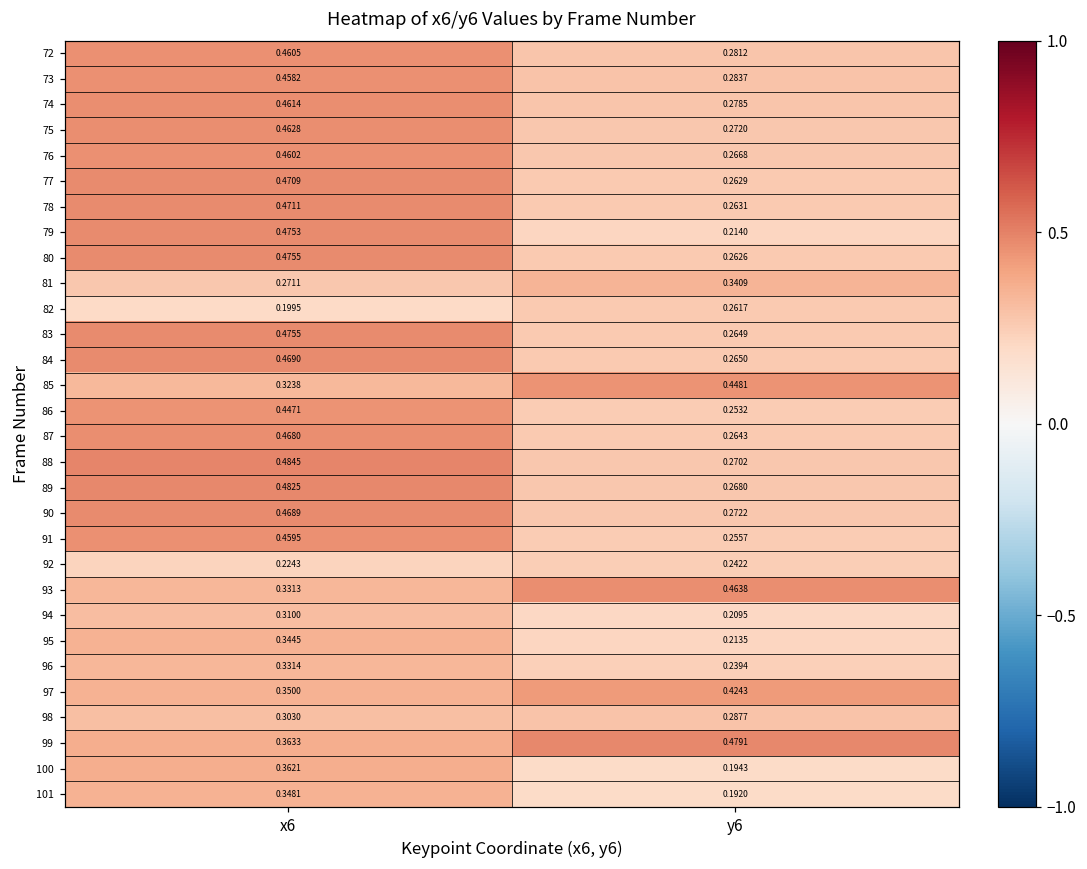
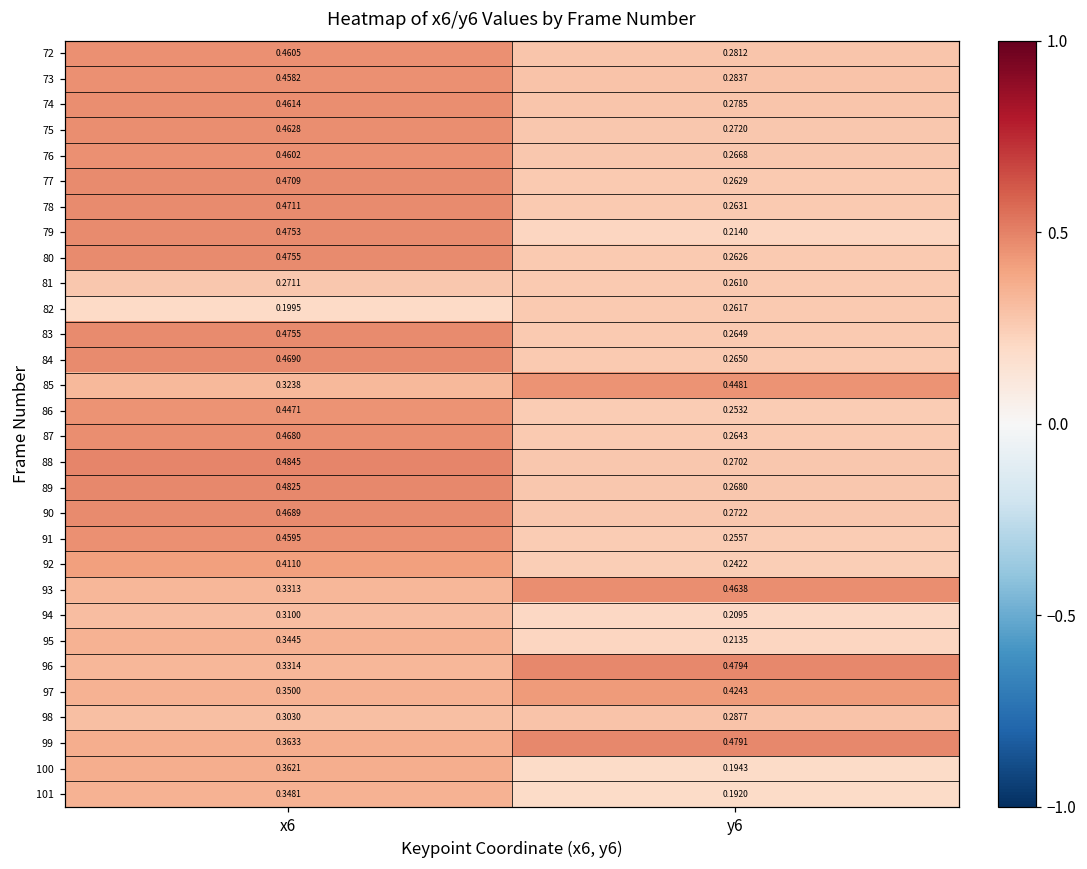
81, y6: 0.3409 -> 0.2610
92, x6: 0.2243 -> 0.4110
96, y6: 0.2394 -> 0.4794
